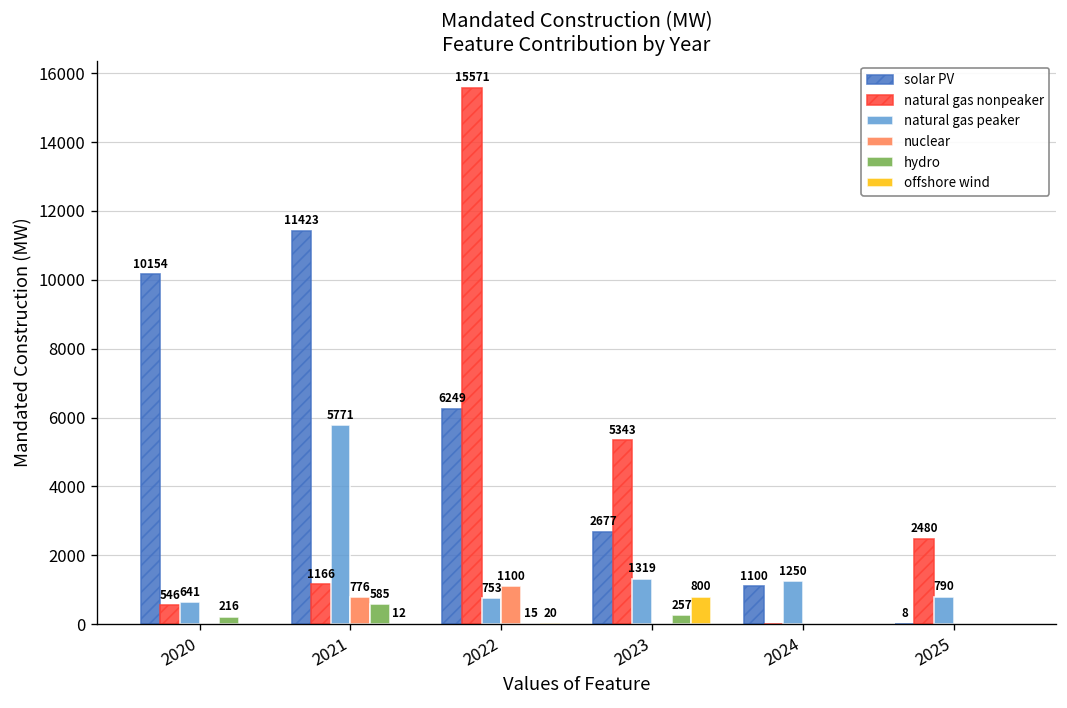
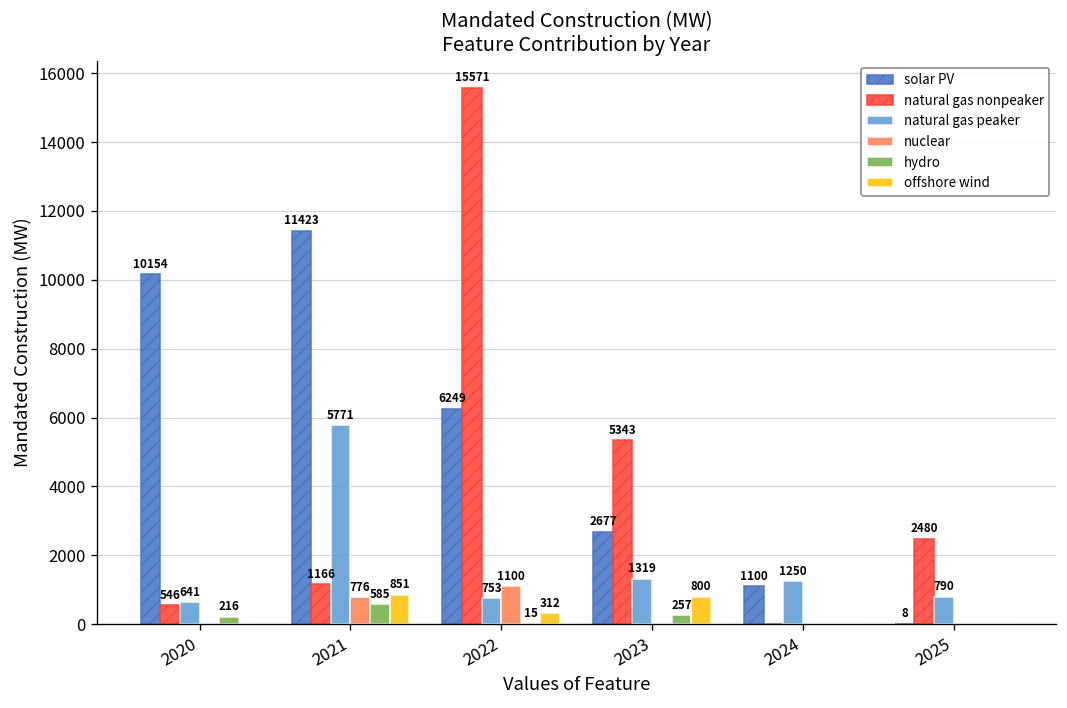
offshore wind, 2021: 12 -> 851
offshore wind, 2022: 20 -> 312
